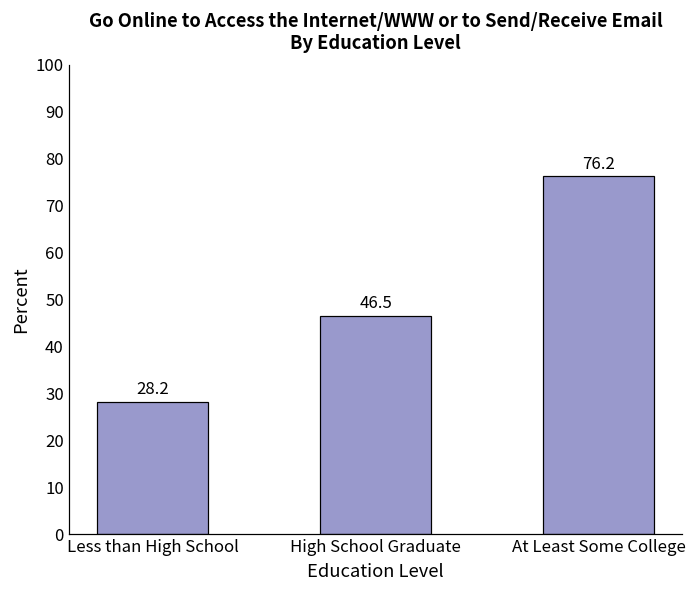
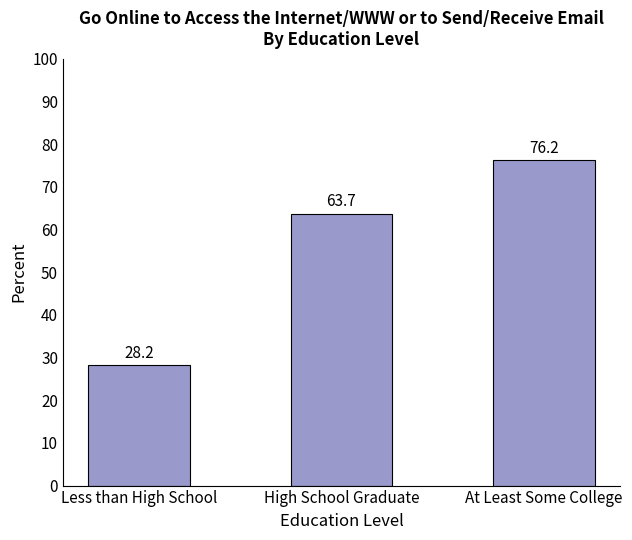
High School Graduate: 46.5 -> 63.7
